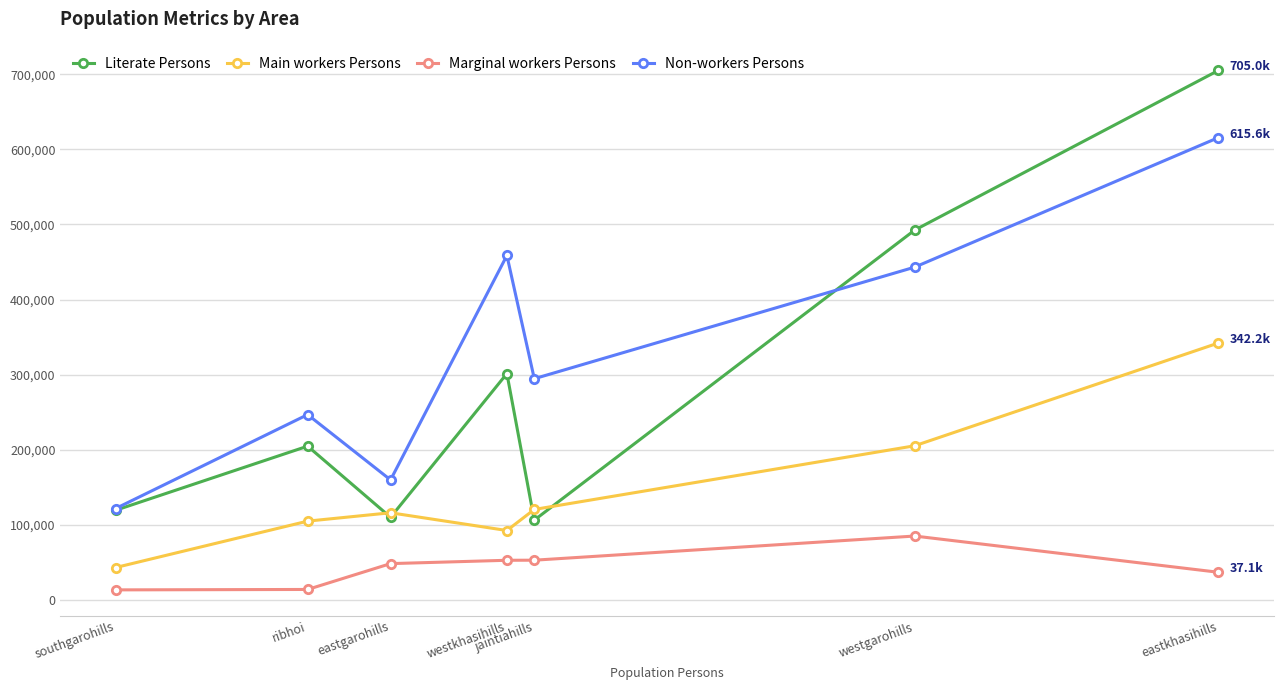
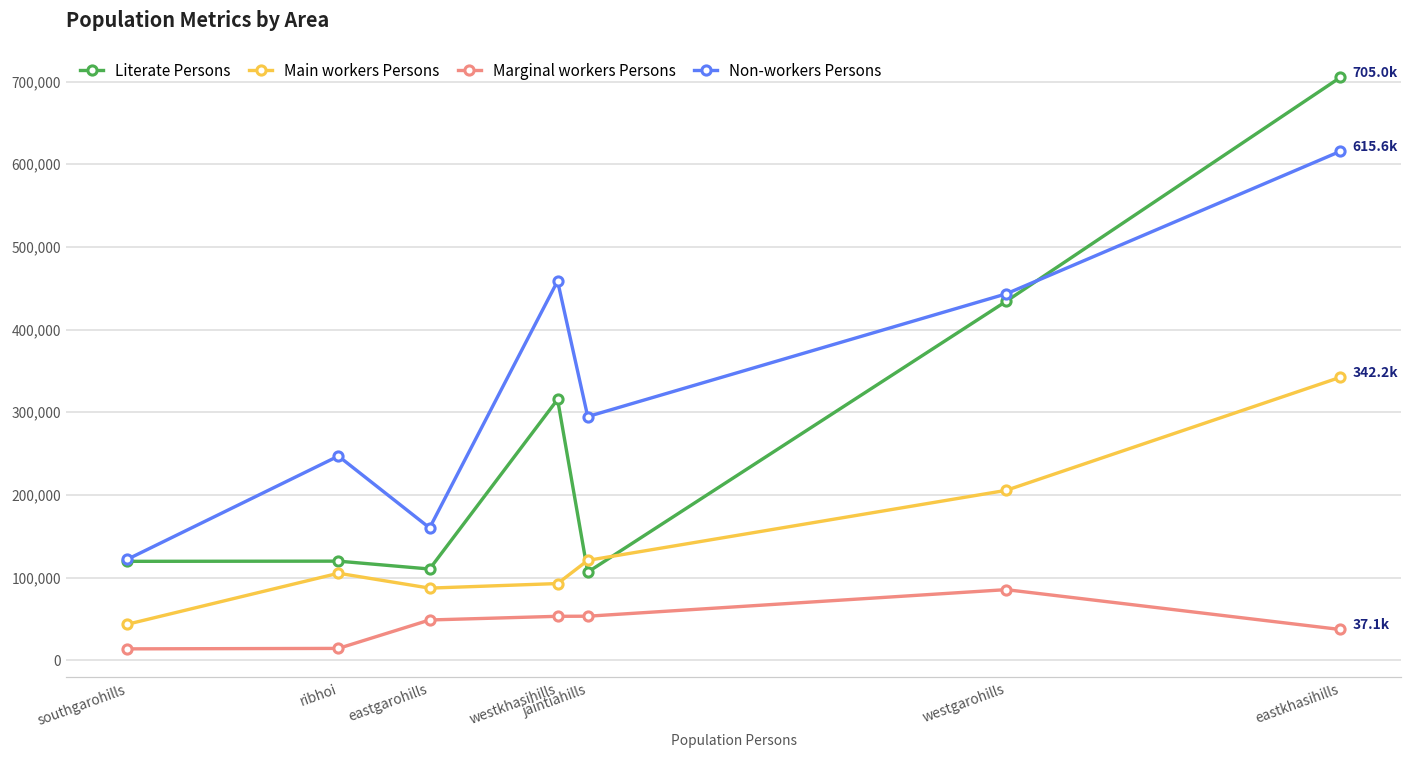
Literate Persons, ribhoi: 200,000 -> 120,000
Main workers Persons, eastgarohills: 120,000 -> 90,000
Literate Persons, westkhasihills: 300,000 -> 320,000
Literate Persons, westgarohills: 490,000 -> 430,000
